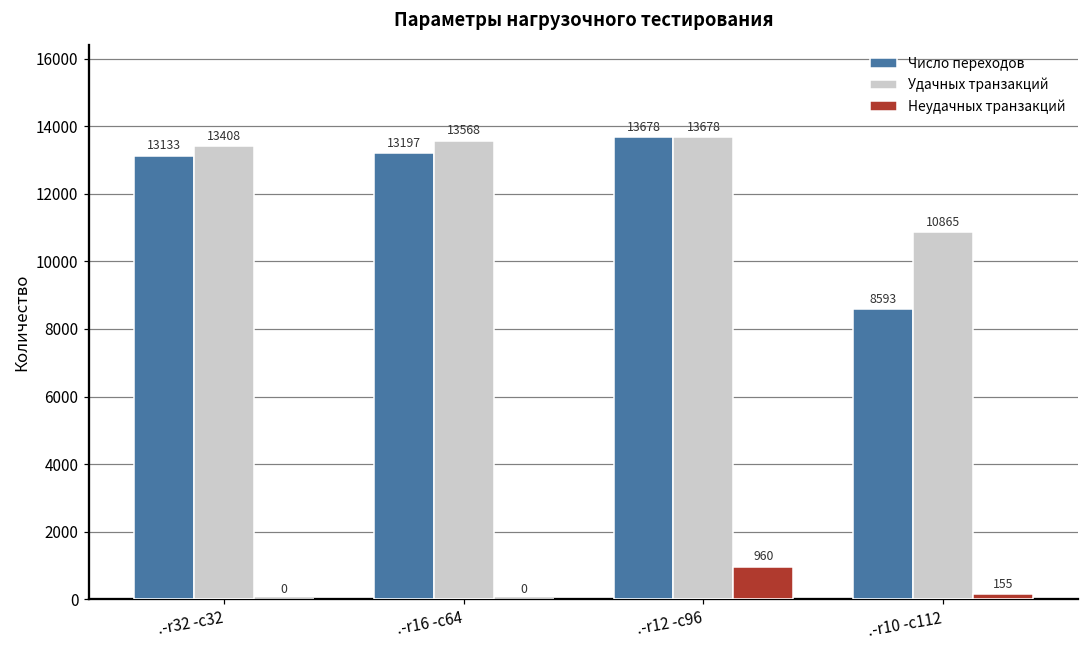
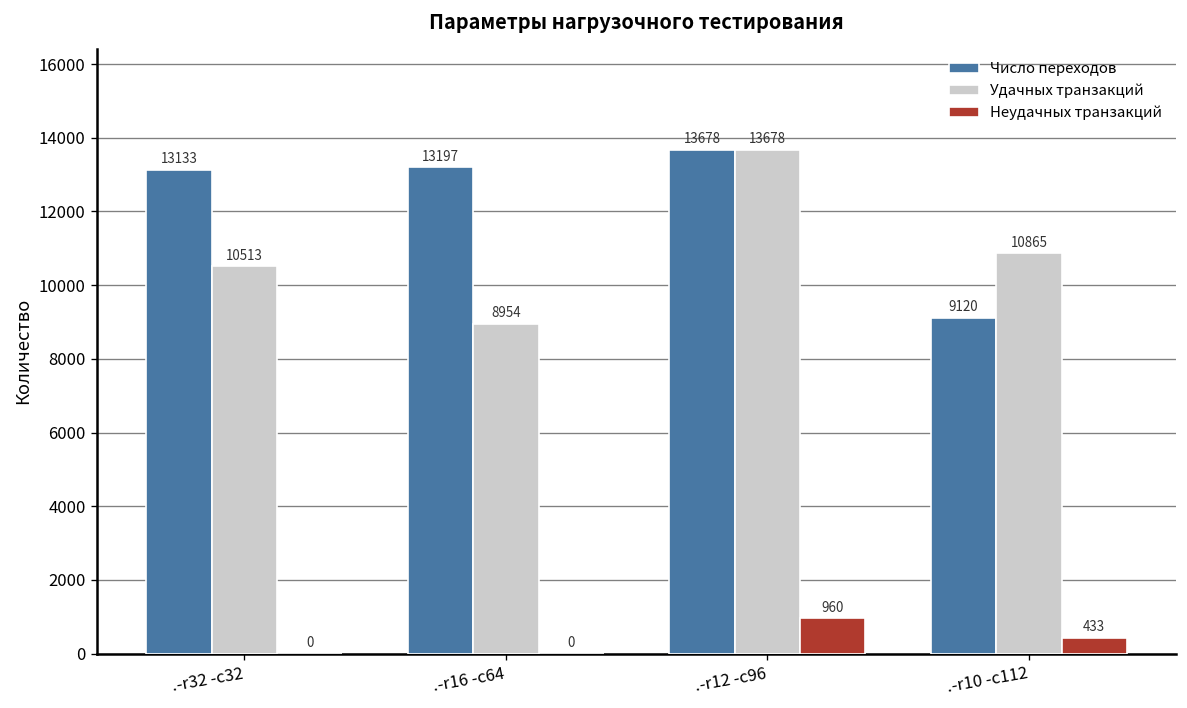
Удачных транзакций, .-r32 -c32: 13408 -> 10513
Удачных транзакций, .-r16 -c64: 13568 -> 8954
Число переходов, .-r10 -c112: 8593 -> 9120
Неудачных транзакций, .-r10 -c112: 155 -> 433
